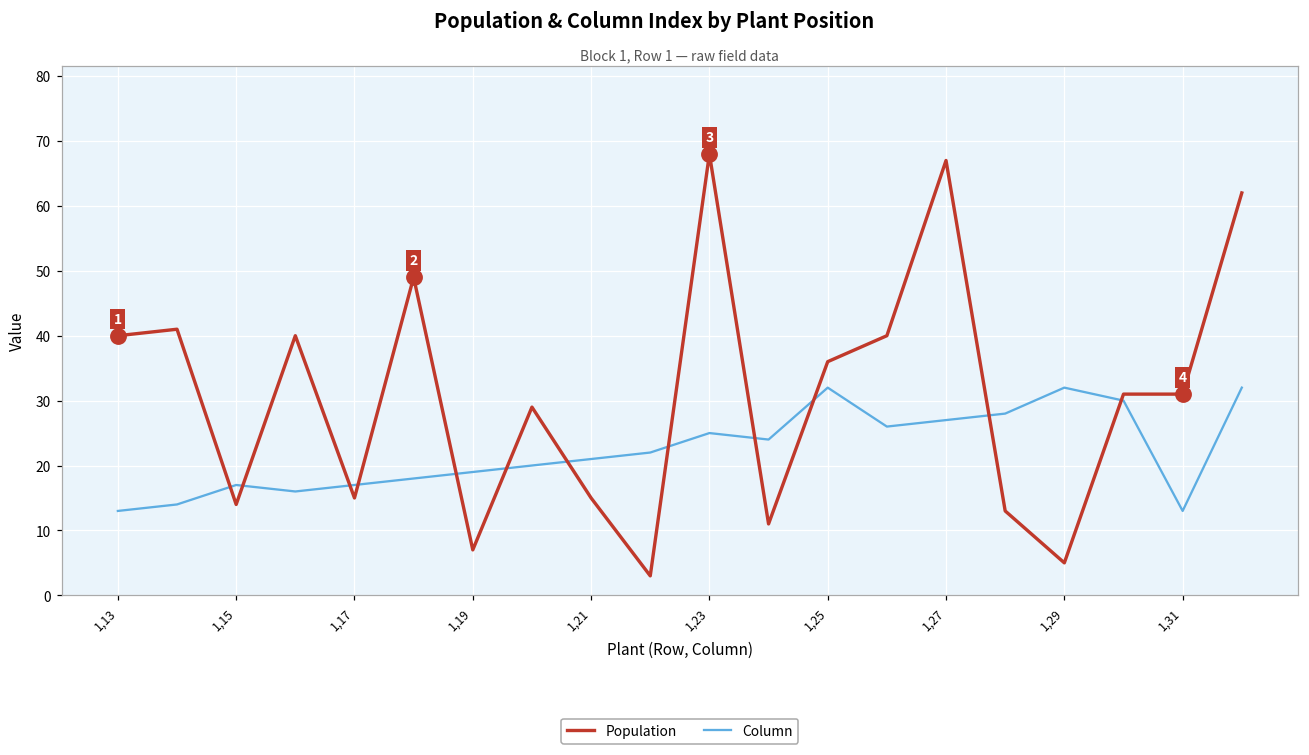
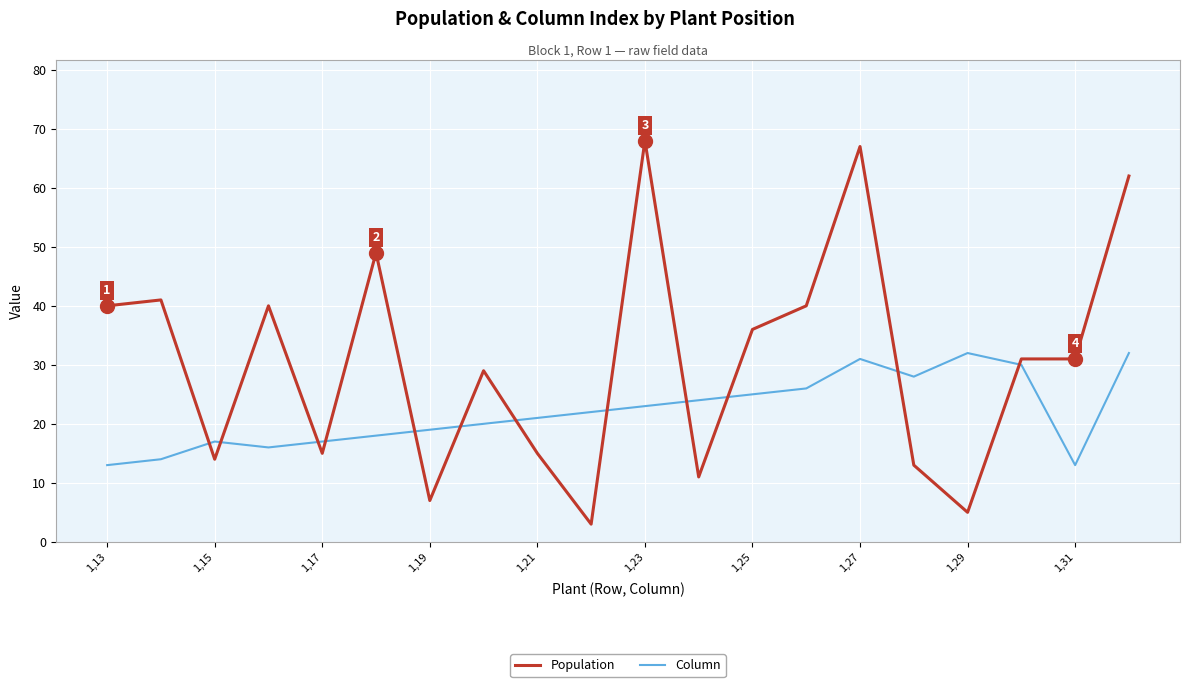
Column, 1,23: 25 -> 23
Column, 1,25: 32 -> 25
Column, 1,27: 27 -> 31
